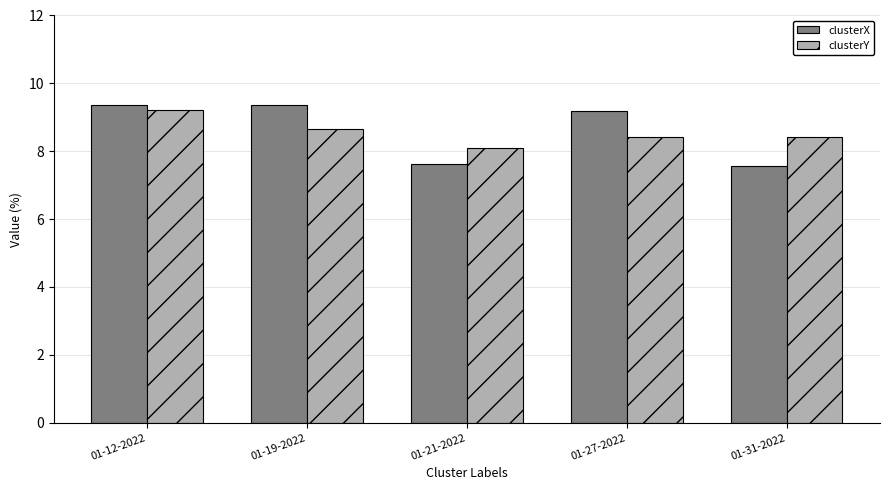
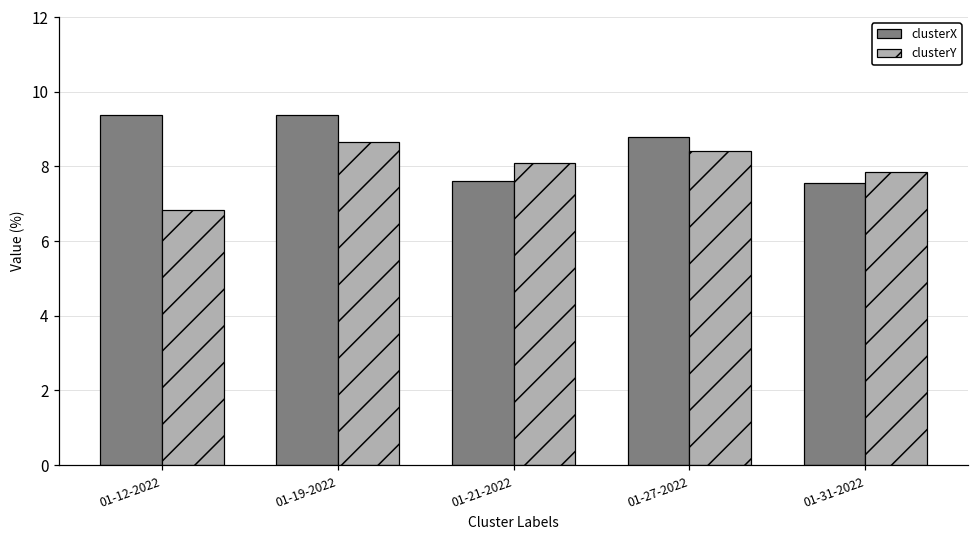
clusterY, 01-12-2022: 9.2 -> 6.8
clusterX, 01-27-2022: 9.2 -> 8.8
clusterY, 01-31-2022: 8.4 -> 7.9
